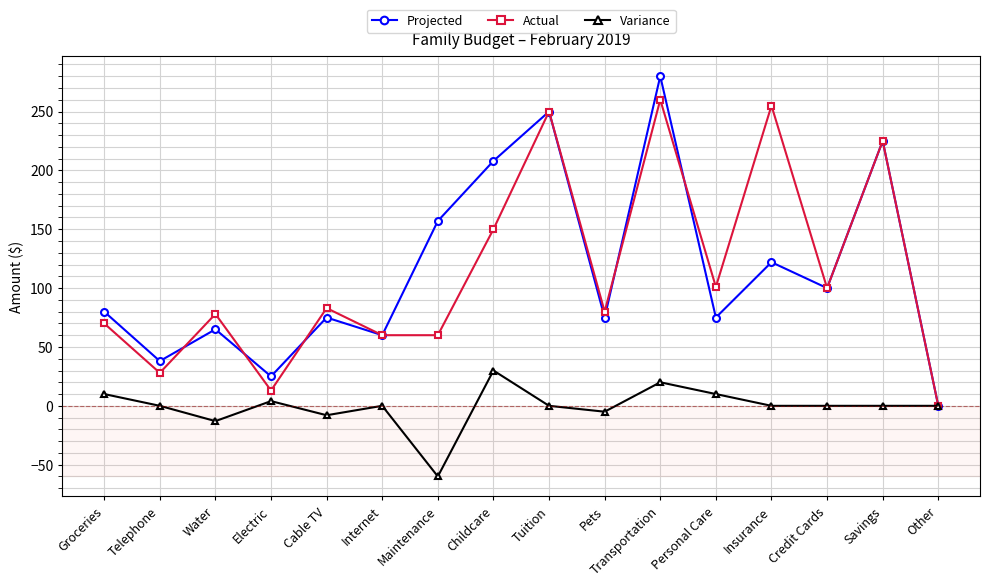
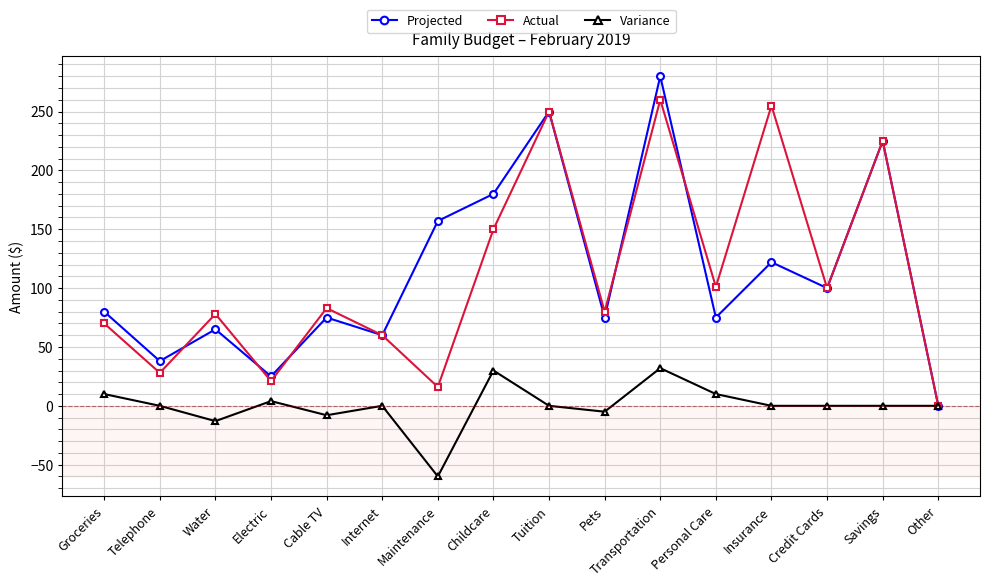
Actual, Electric: 13 -> 21
Actual, Maintenance: 60 -> 16
Projected, Childcare: 208 -> 180
Variance, Transportation: 20 -> 32
